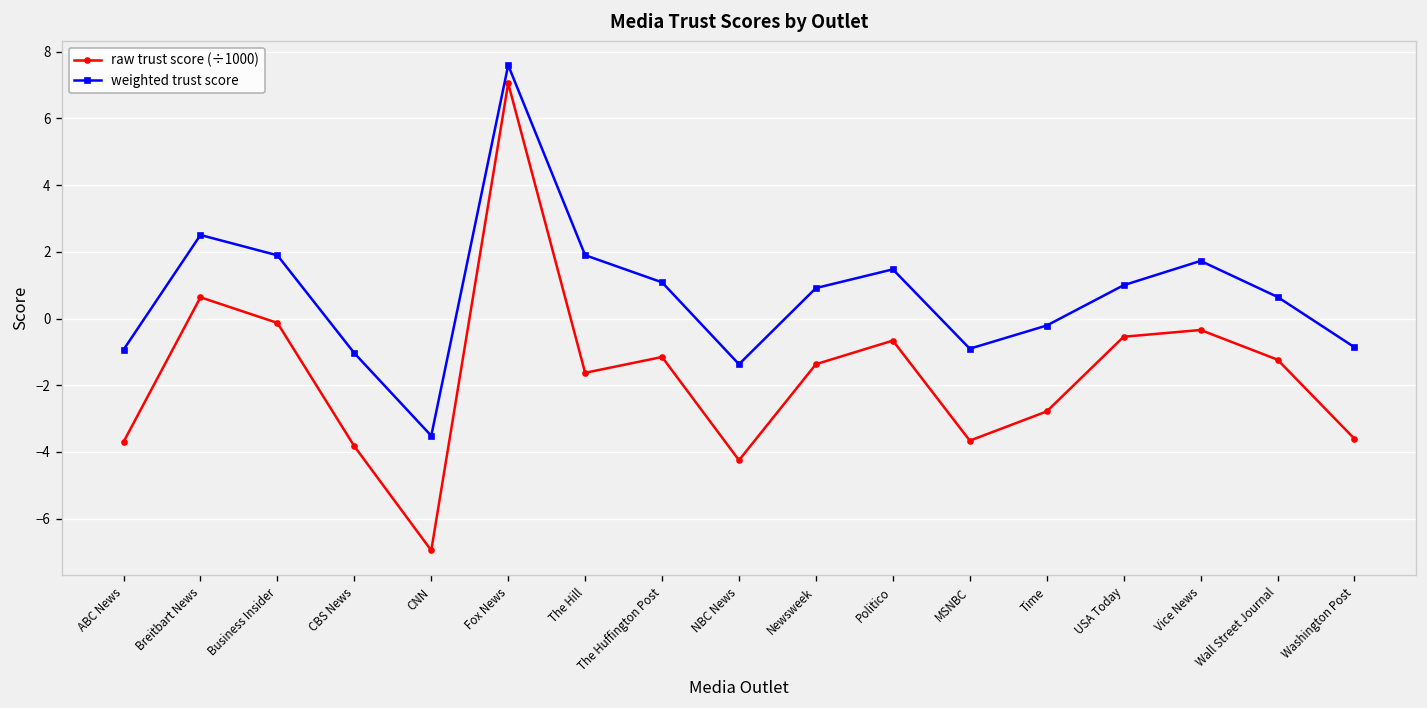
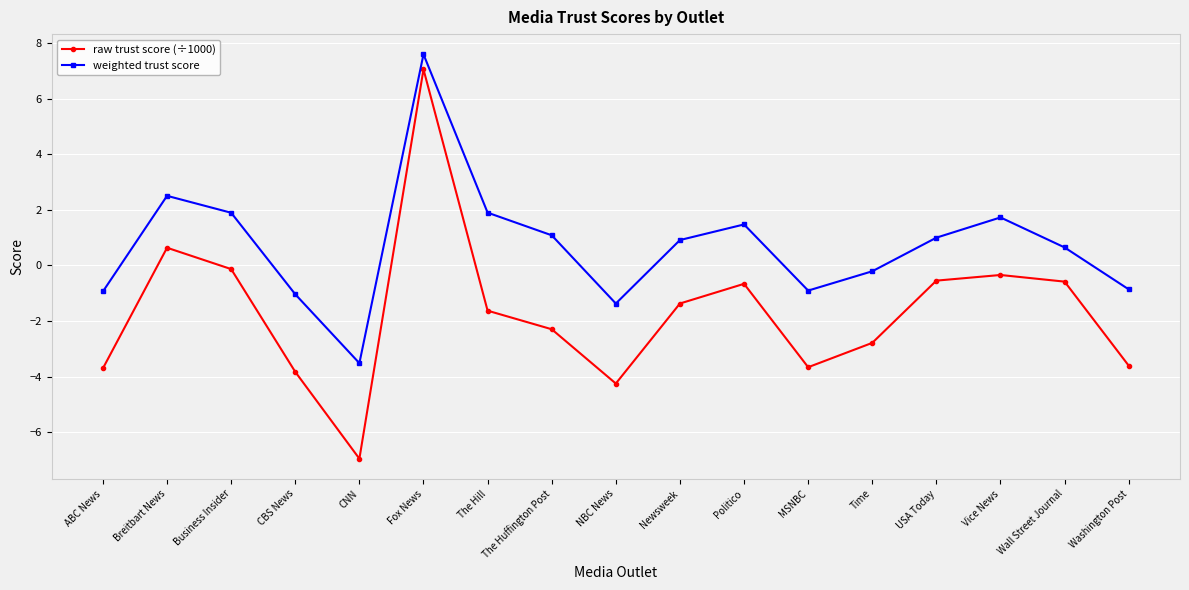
raw trust score (÷1000), The Huffington Post: -1.2 -> -2.3
raw trust score (÷1000), Wall Street Journal: -1.2 -> -0.6
